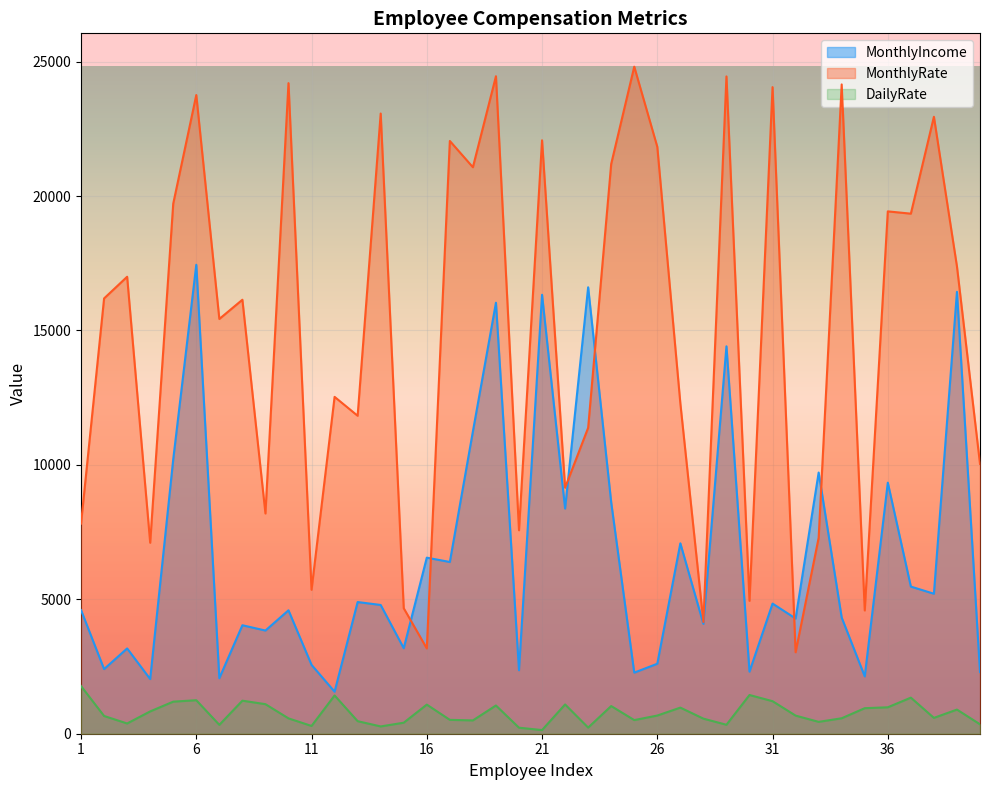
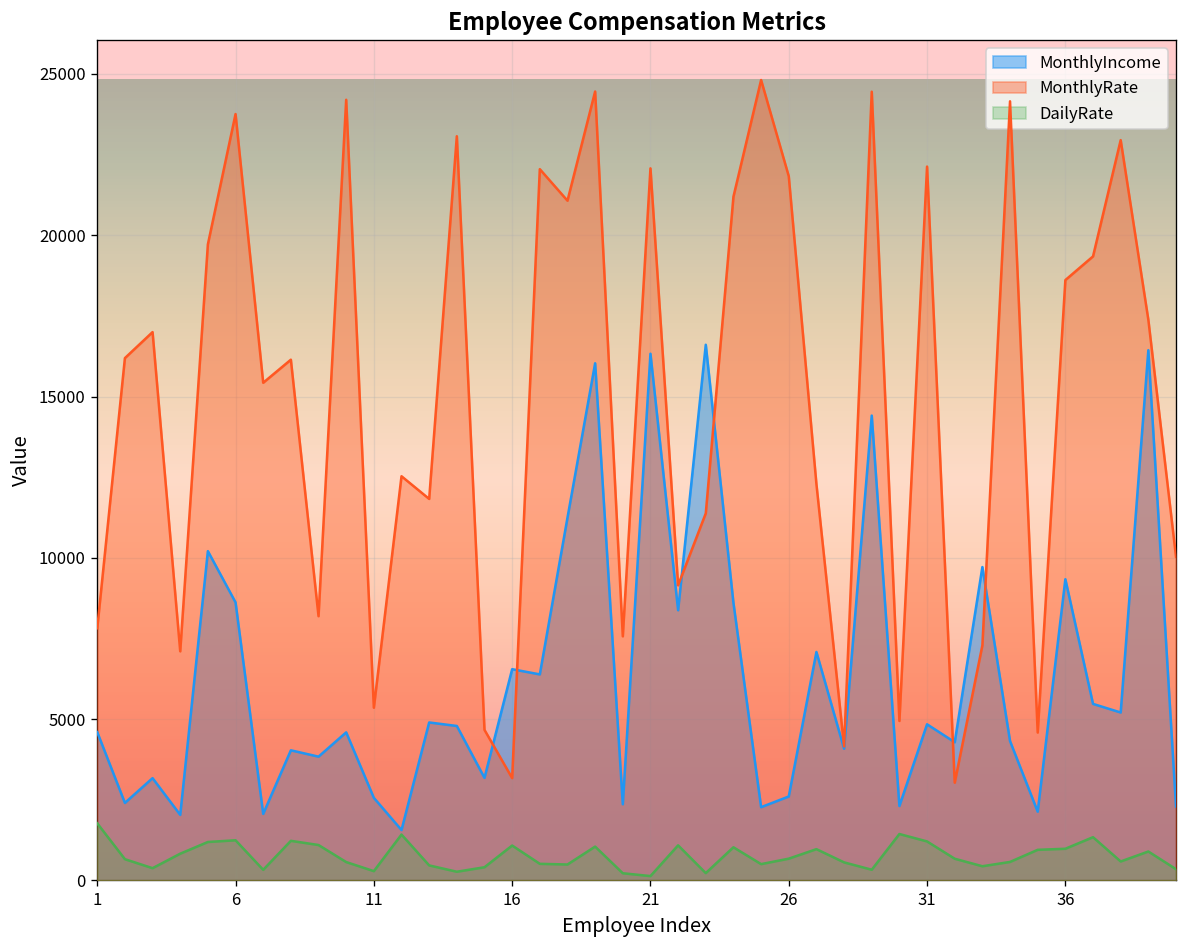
MonthlyIncome, 6: 17400 -> 8600
MonthlyRate, 31: 24100 -> 22100
MonthlyRate, 36: 19400 -> 18600
